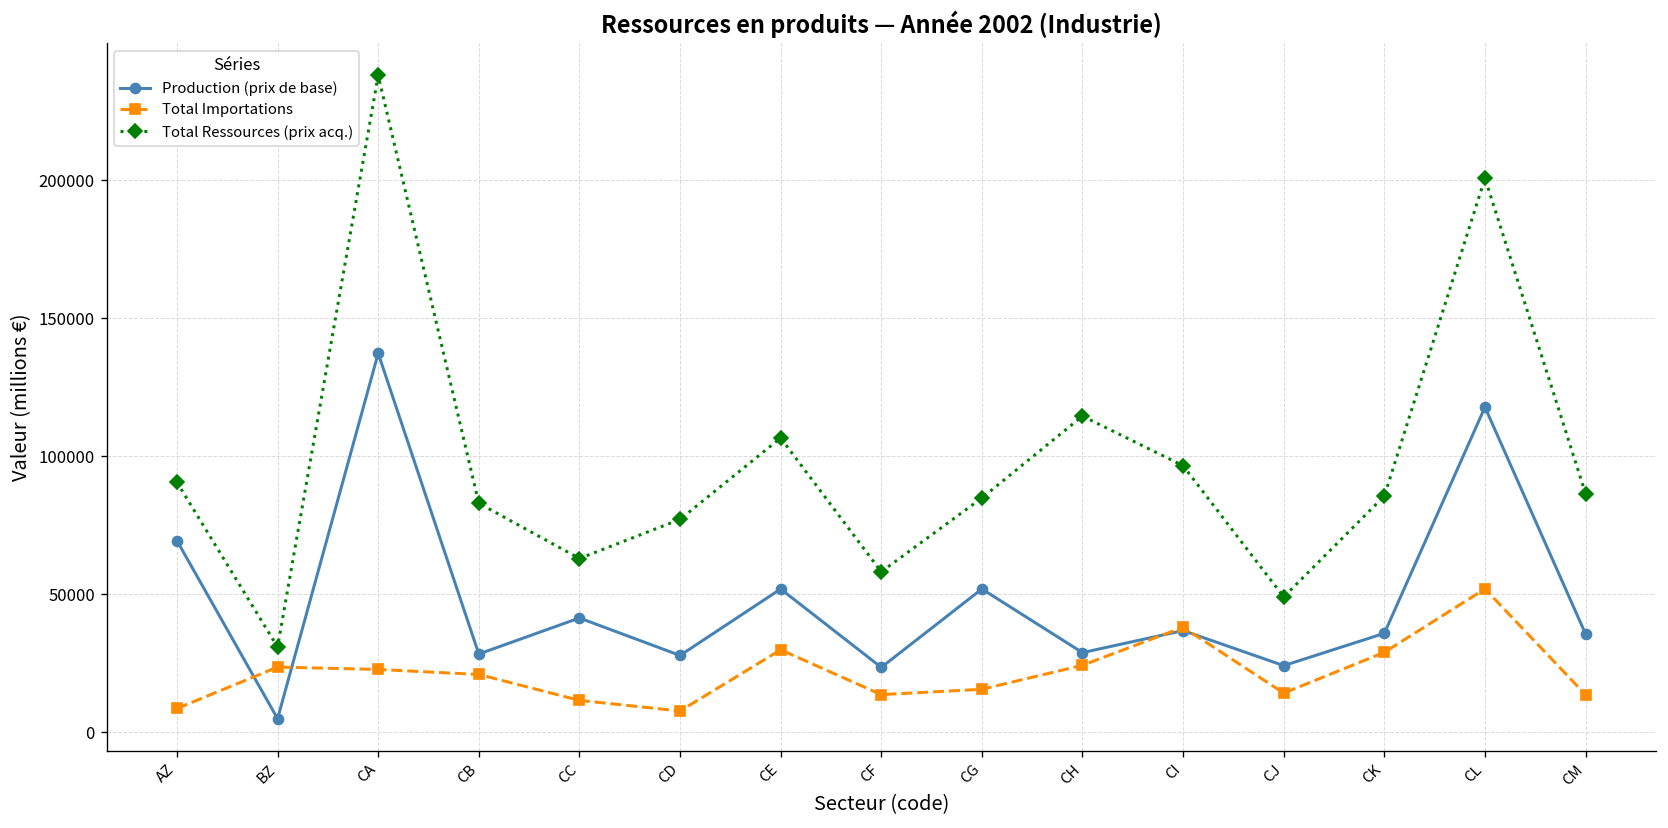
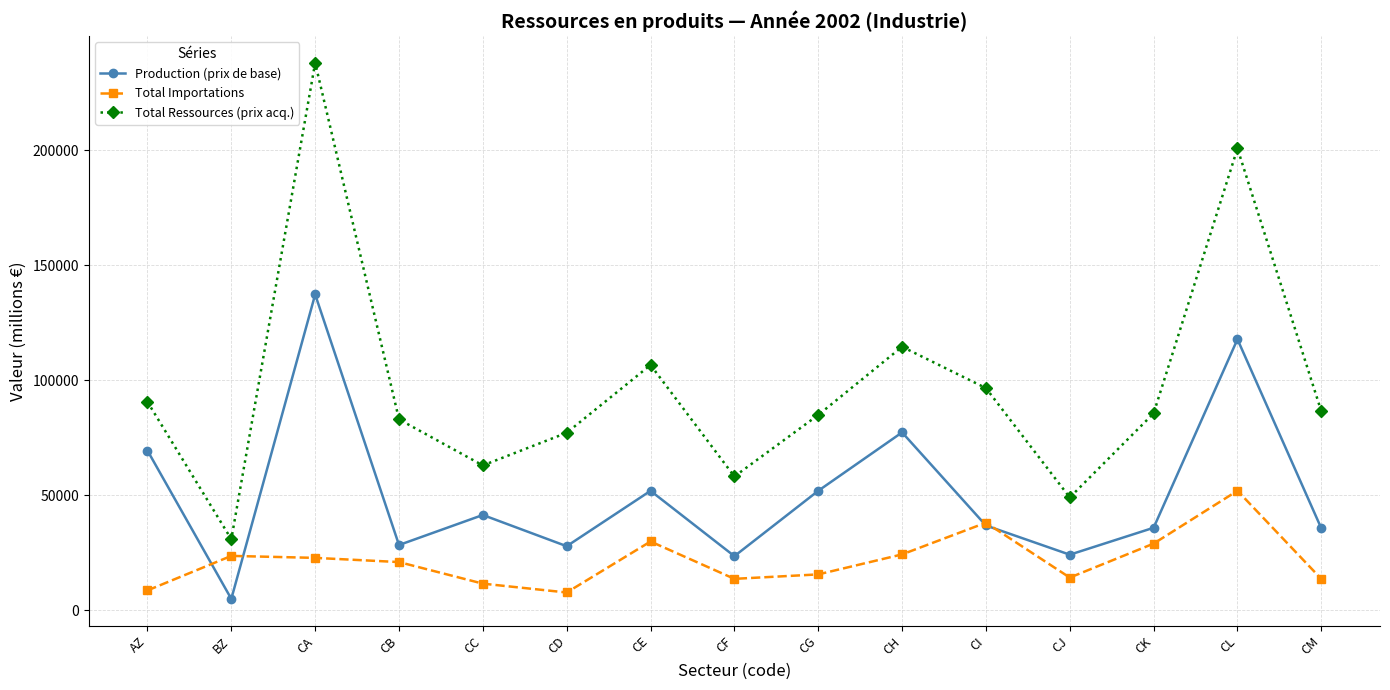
Production (prix de base), CH: 29000 -> 77000
